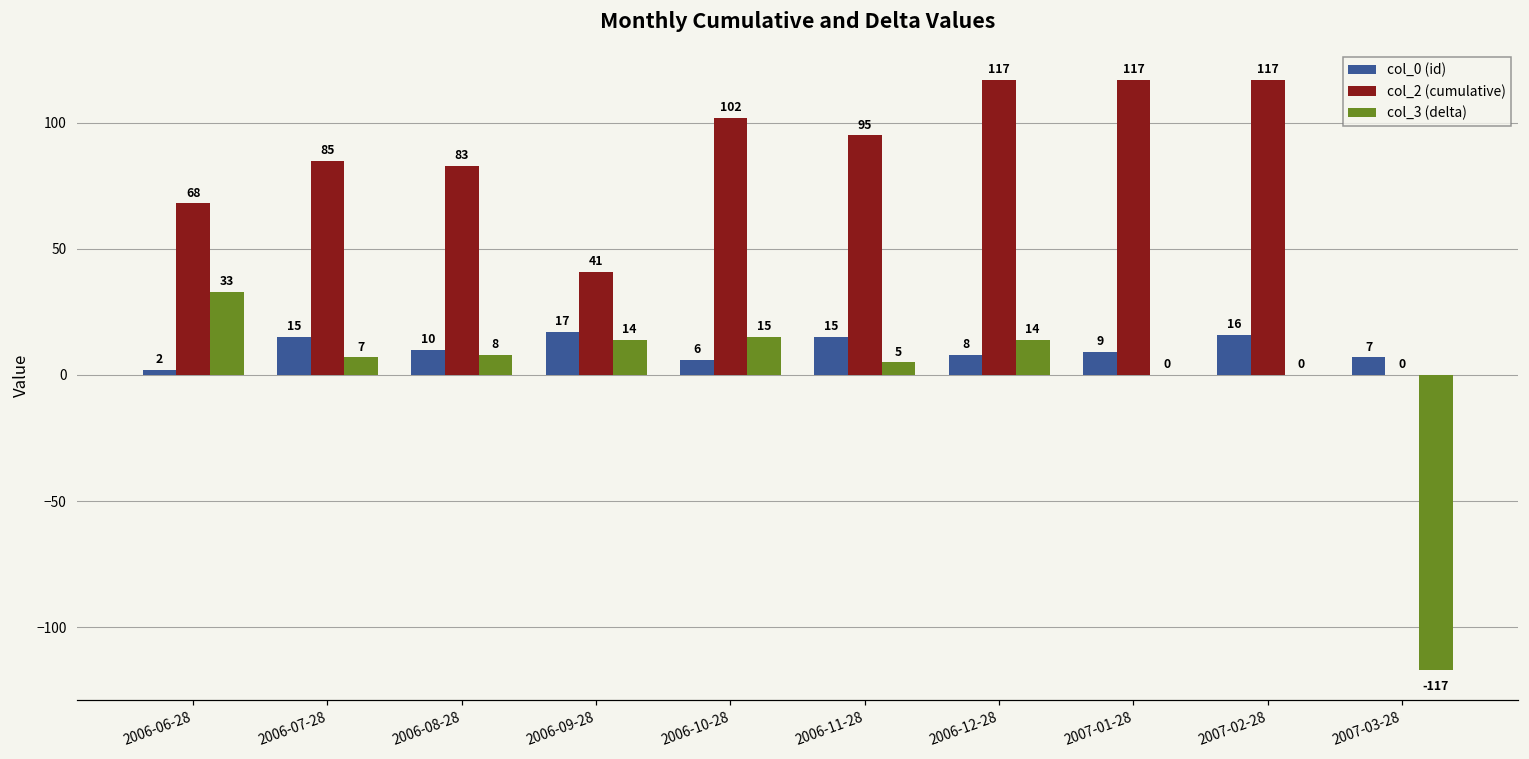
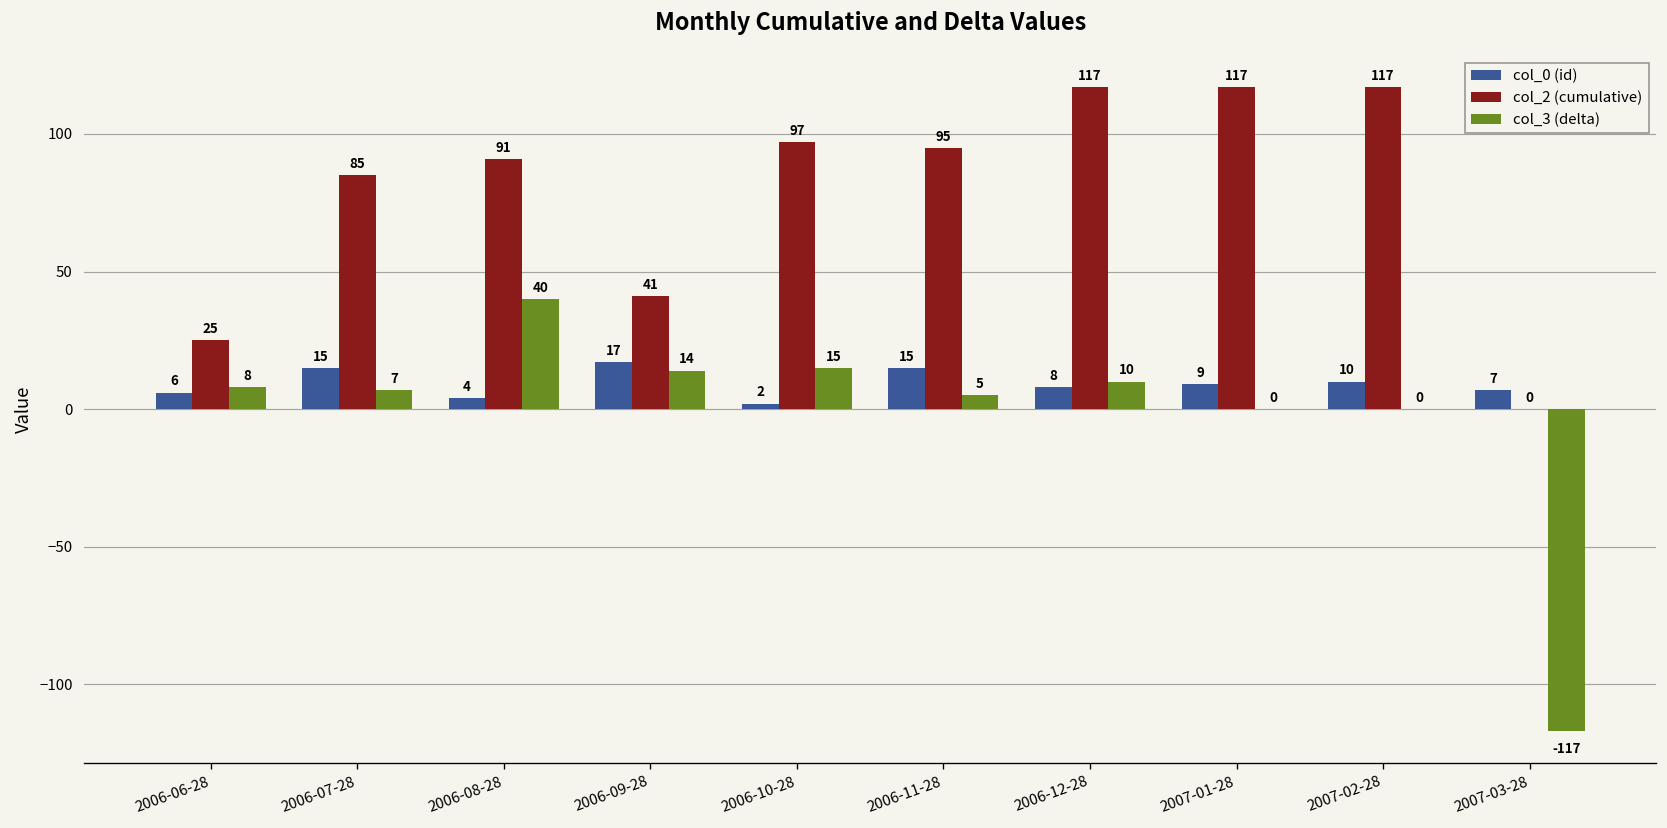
col_0 (id), 2006-06-28: 2 -> 6
col_2 (cumulative), 2006-06-28: 68 -> 25
col_3 (delta), 2006-06-28: 33 -> 8
col_0 (id), 2006-08-28: 10 -> 4
col_2 (cumulative), 2006-08-28: 83 -> 91
col_3 (delta), 2006-08-28: 8 -> 40
col_0 (id), 2006-10-28: 6 -> 2
col_2 (cumulative), 2006-10-28: 102 -> 97
col_3 (delta), 2006-12-28: 14 -> 10
col_0 (id), 2007-02-28: 16 -> 10
